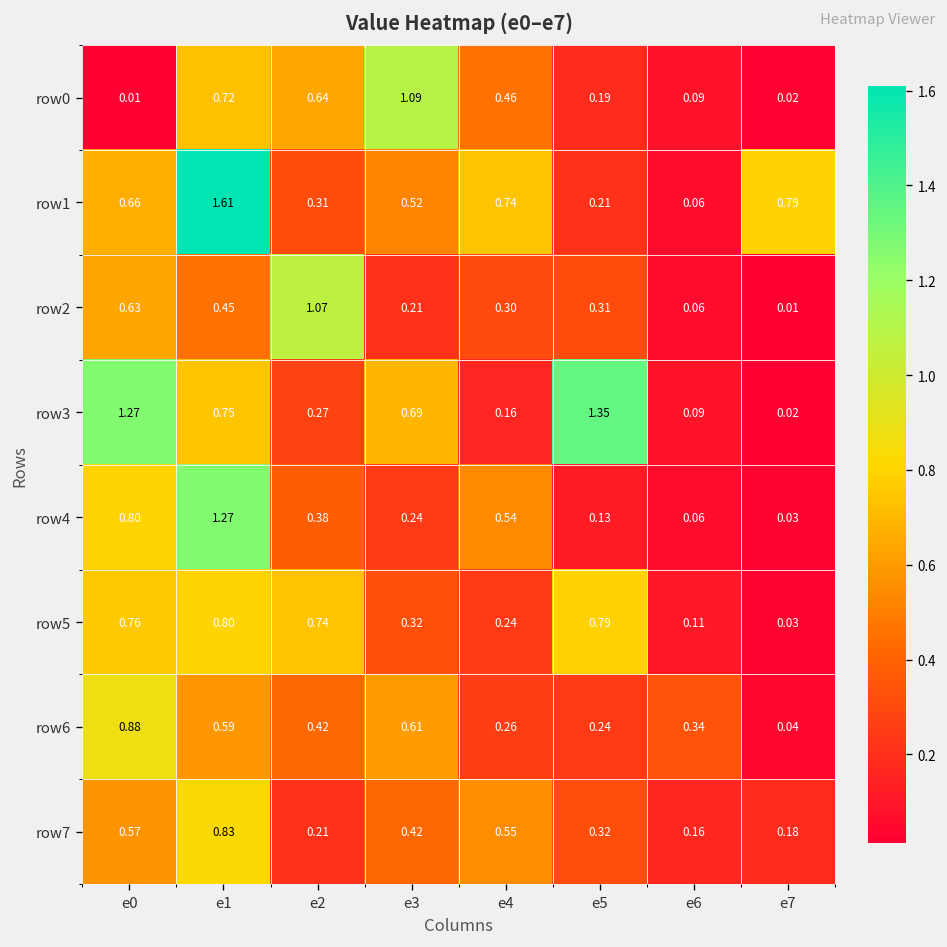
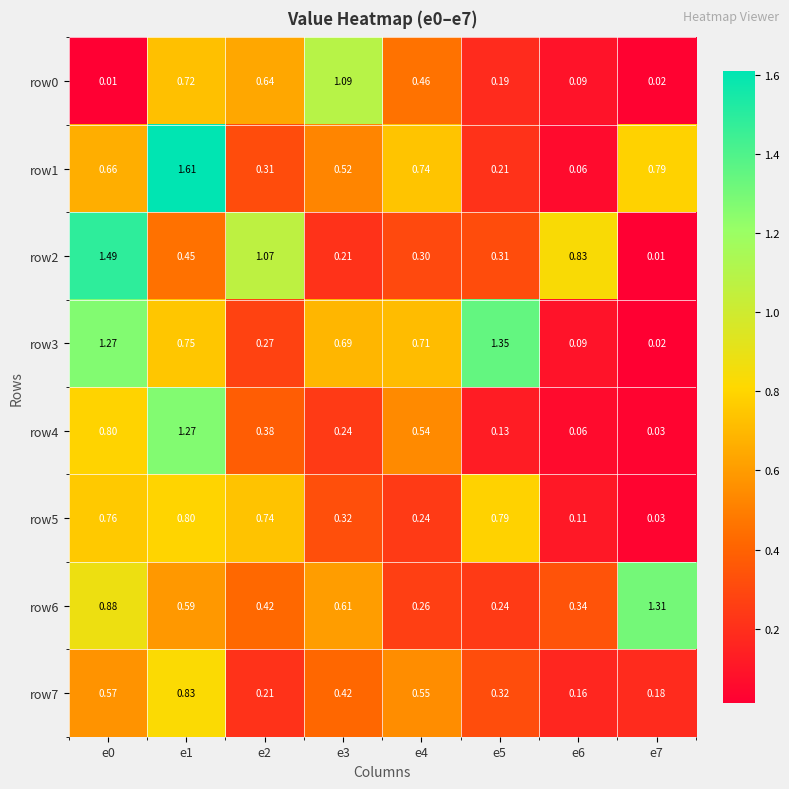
row2, e0: 0.63 -> 1.49
row2, e6: 0.06 -> 0.83
row3, e4: 0.16 -> 0.71
row6, e7: 0.04 -> 1.31
